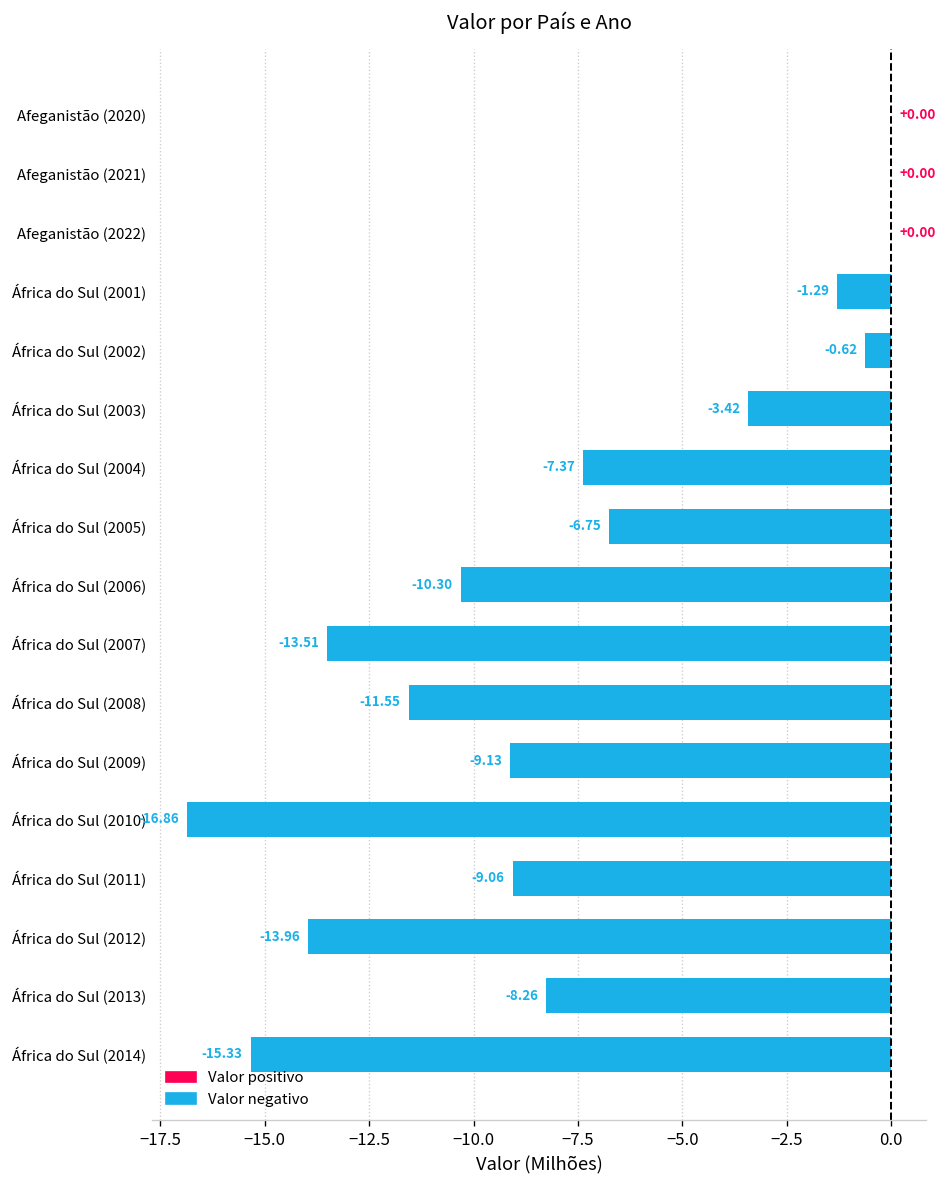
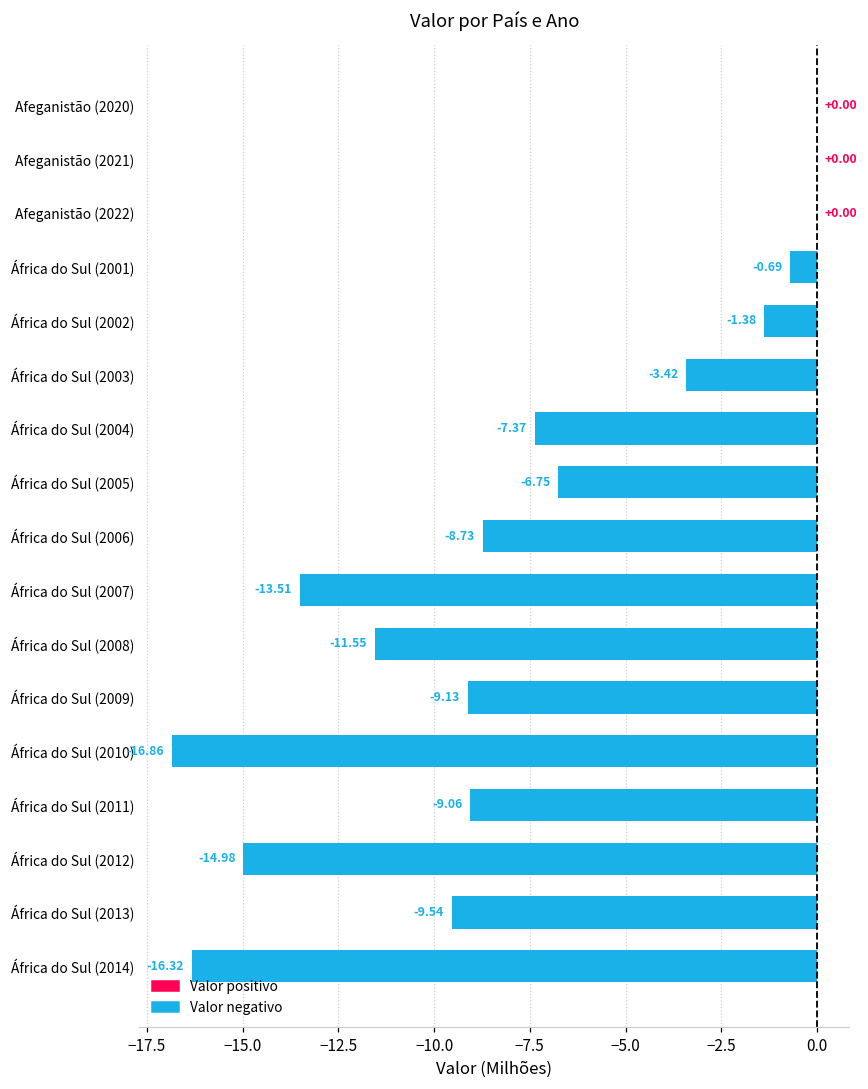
África do Sul (2001): -1.29 -> -0.69
África do Sul (2002): -0.62 -> -1.38
África do Sul (2006): -10.30 -> -8.73
África do Sul (2012): -13.96 -> -14.98
África do Sul (2013): -8.26 -> -9.54
África do Sul (2014): -15.33 -> -16.32
